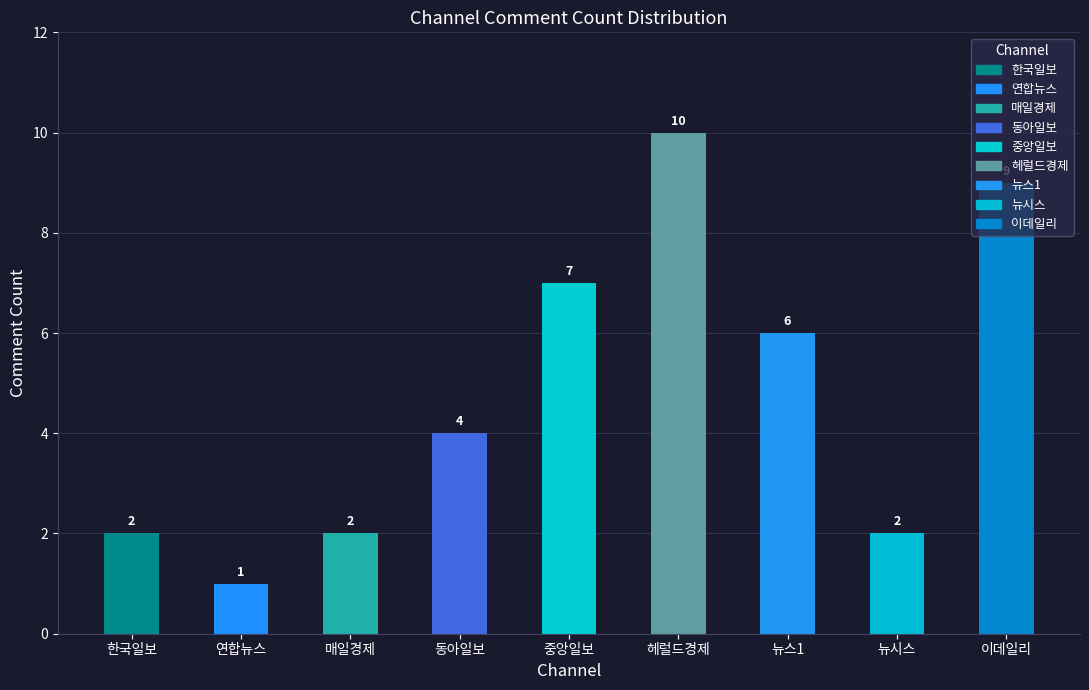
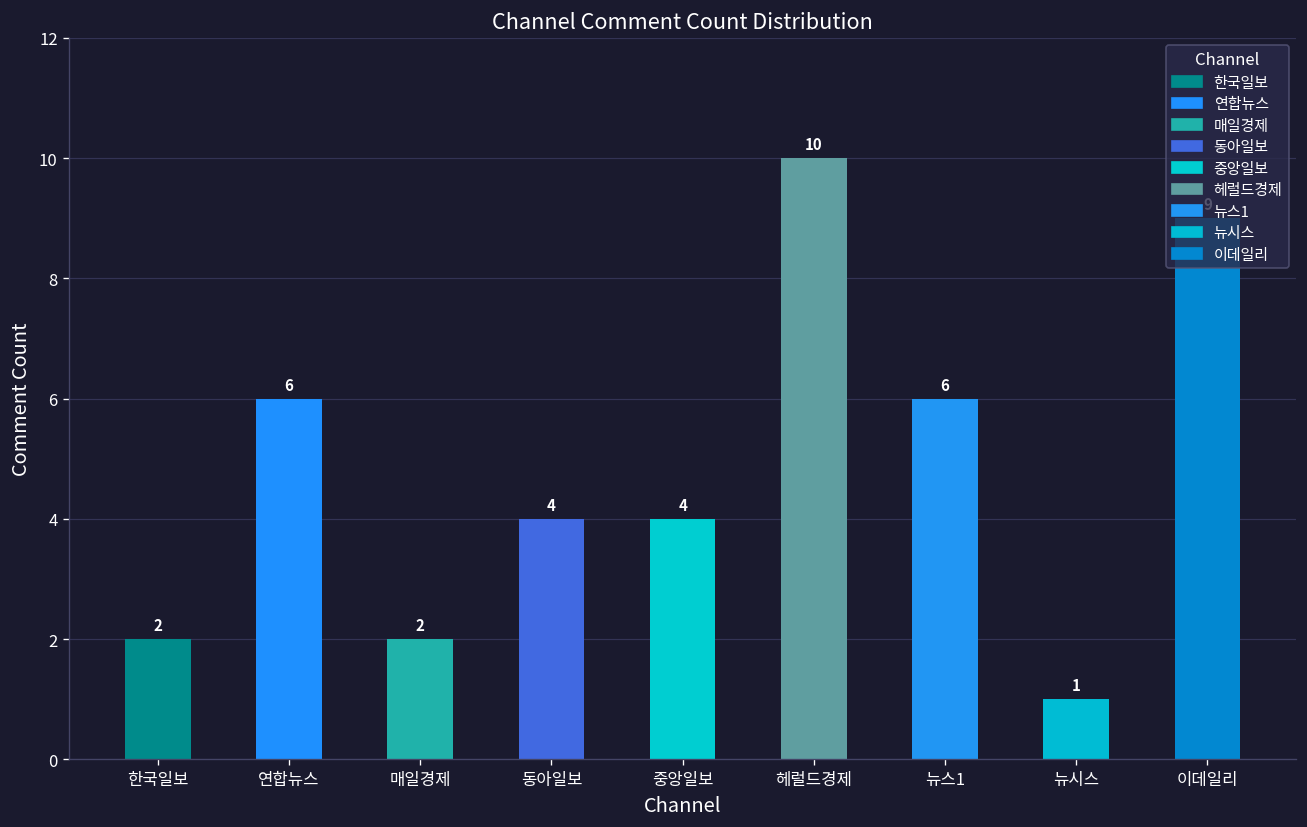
연합뉴스: 1 -> 6
중앙일보: 7 -> 4
뉴시스: 2 -> 1
